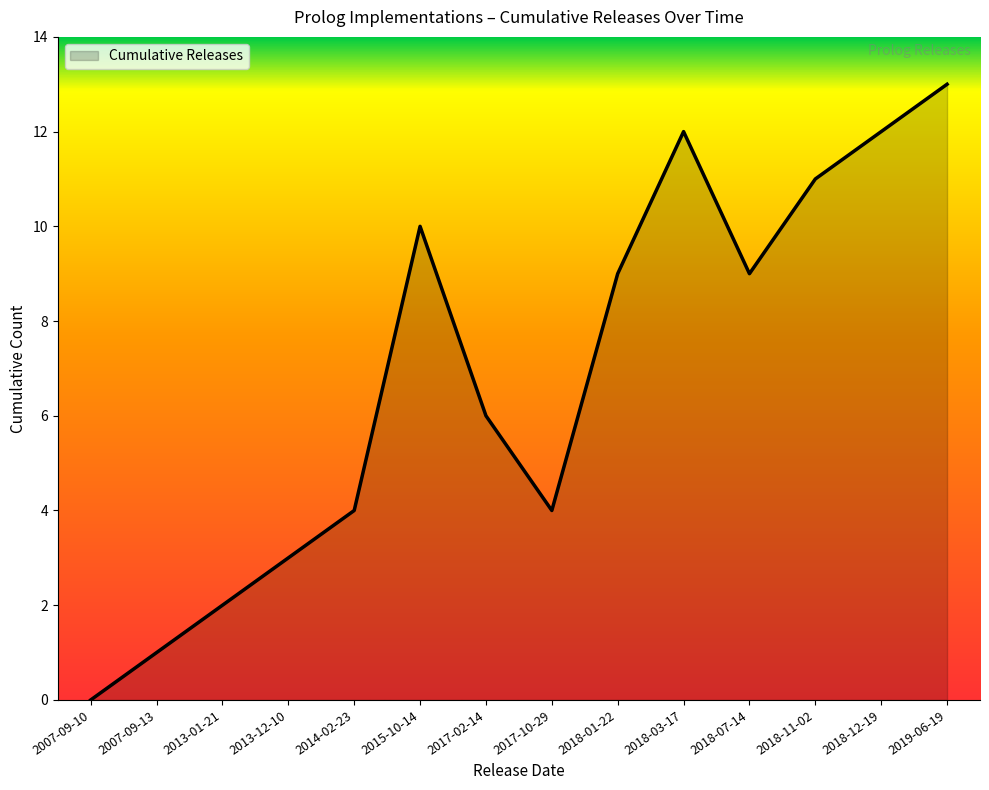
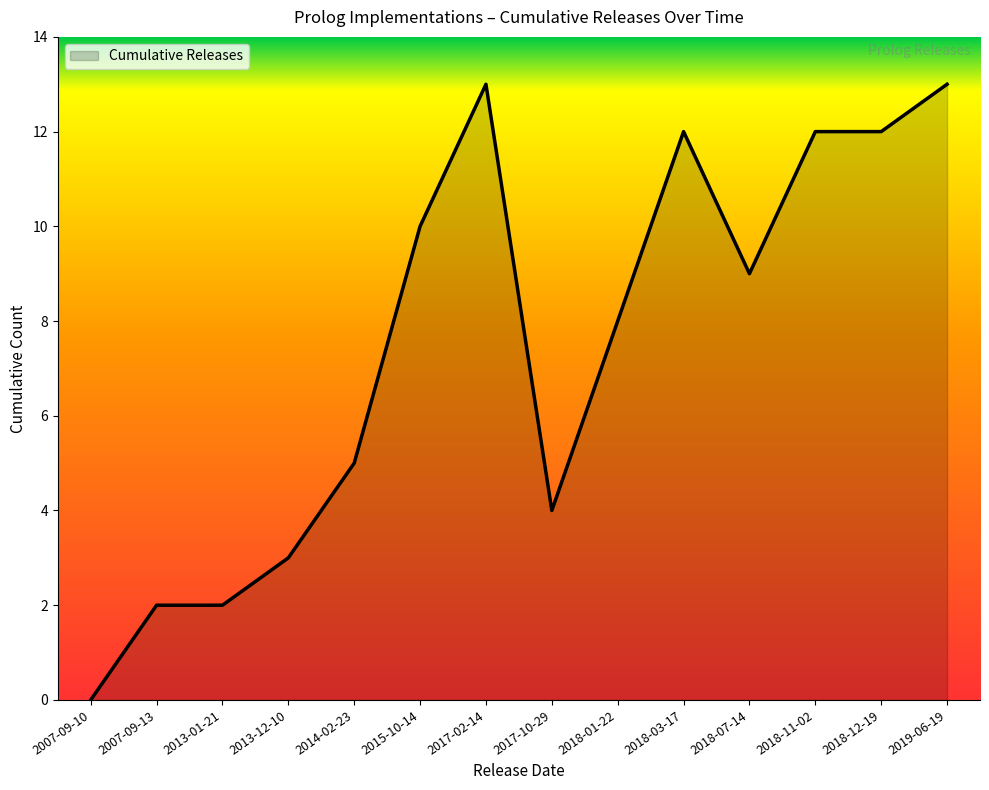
2007-09-13: 1 -> 2
2014-02-23: 4 -> 5
2017-02-14: 6 -> 13
2018-01-22: 9 -> 8
2018-11-02: 11 -> 12
